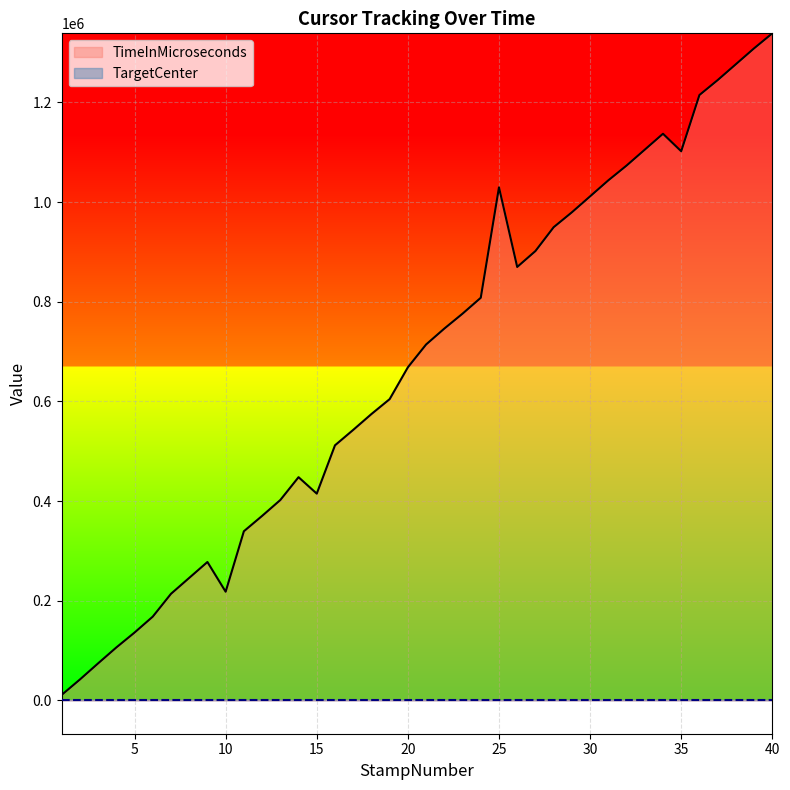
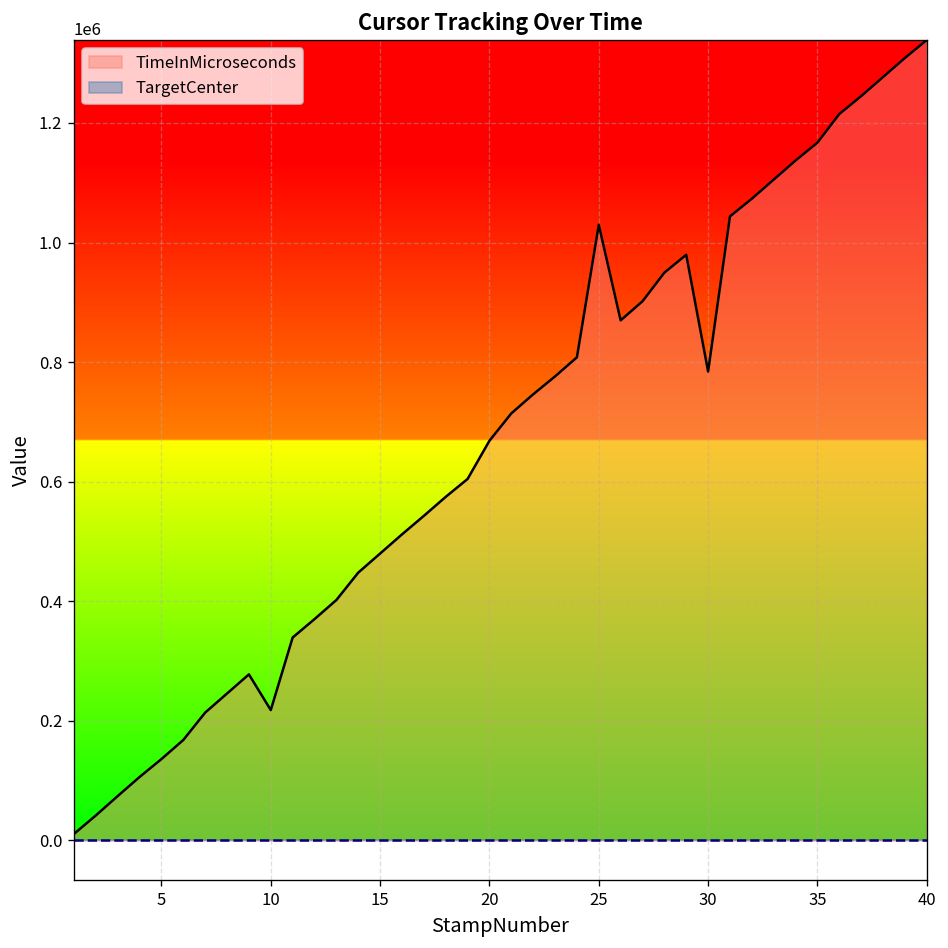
TimeInMicroseconds, 15: 410000 -> 480000
TimeInMicroseconds, 30: 1010000 -> 780000
TimeInMicroseconds, 35: 1100000 -> 1170000
